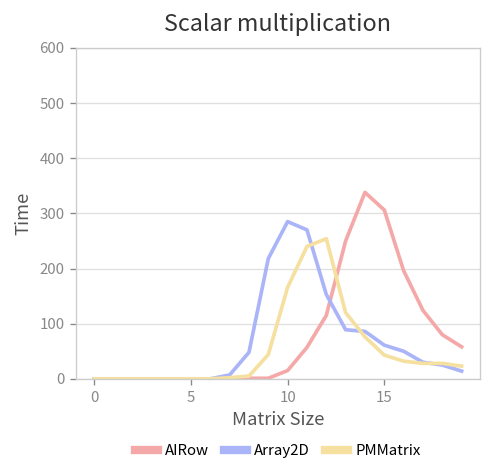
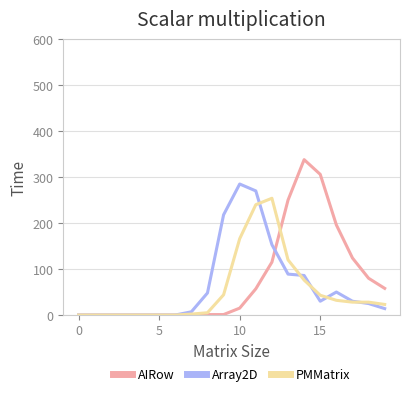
Array2D, 15: 60 -> 30
